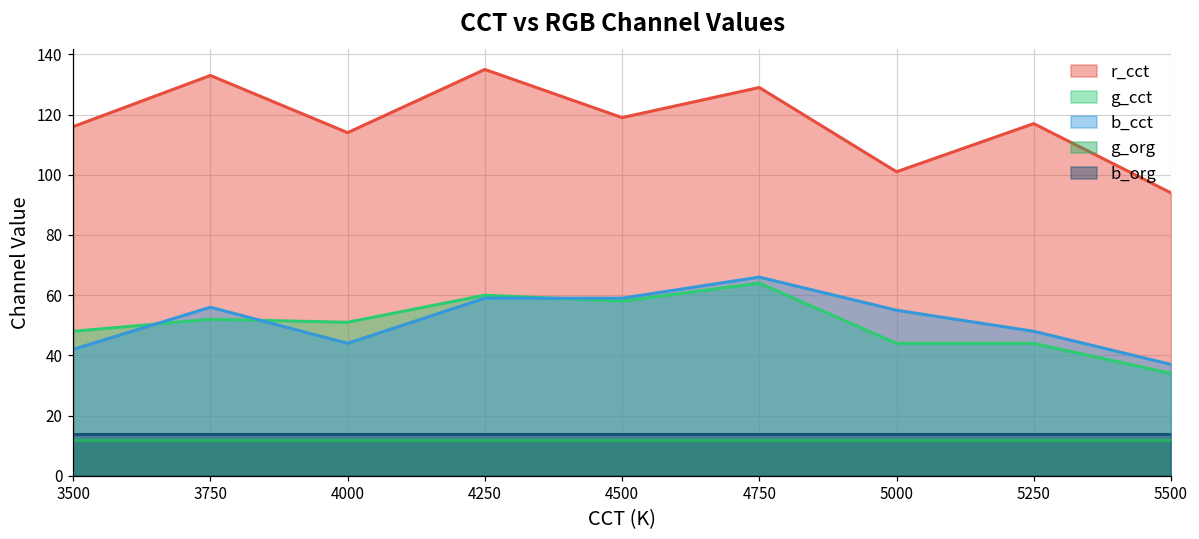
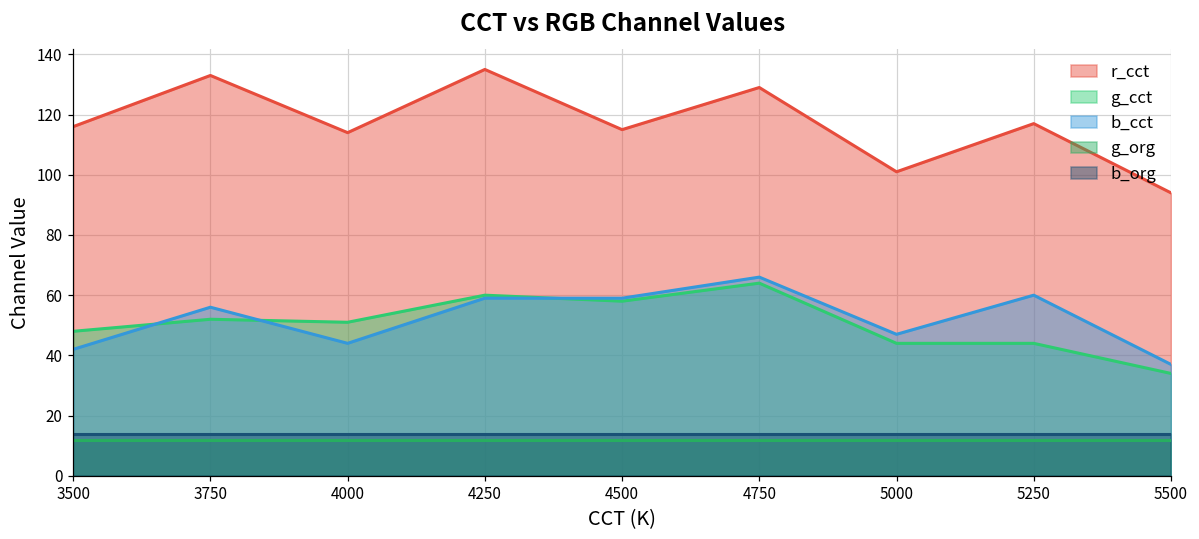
r_cct, 4500: 119 -> 115
b_cct, 5000: 55 -> 47
b_cct, 5250: 48 -> 60
